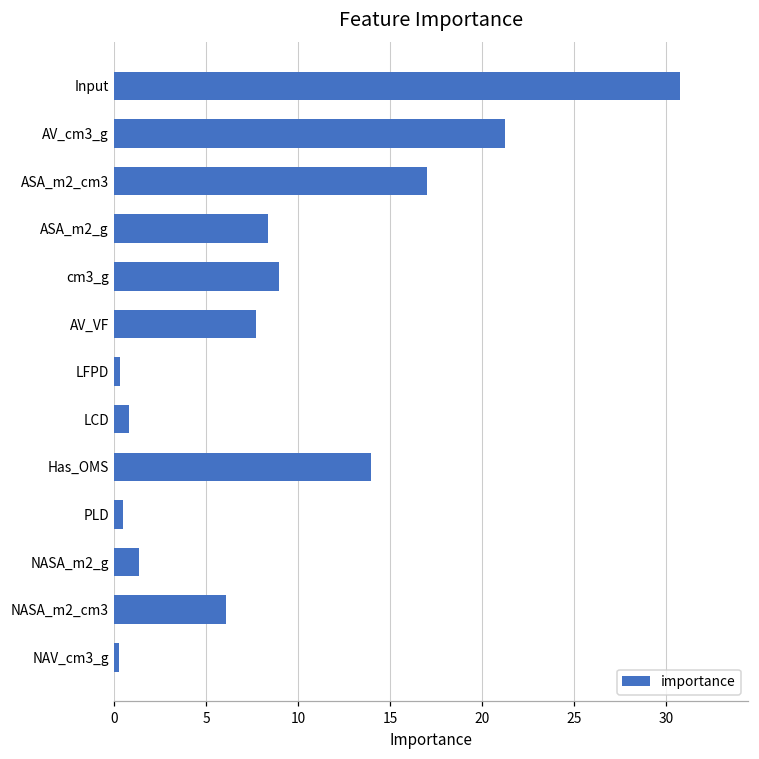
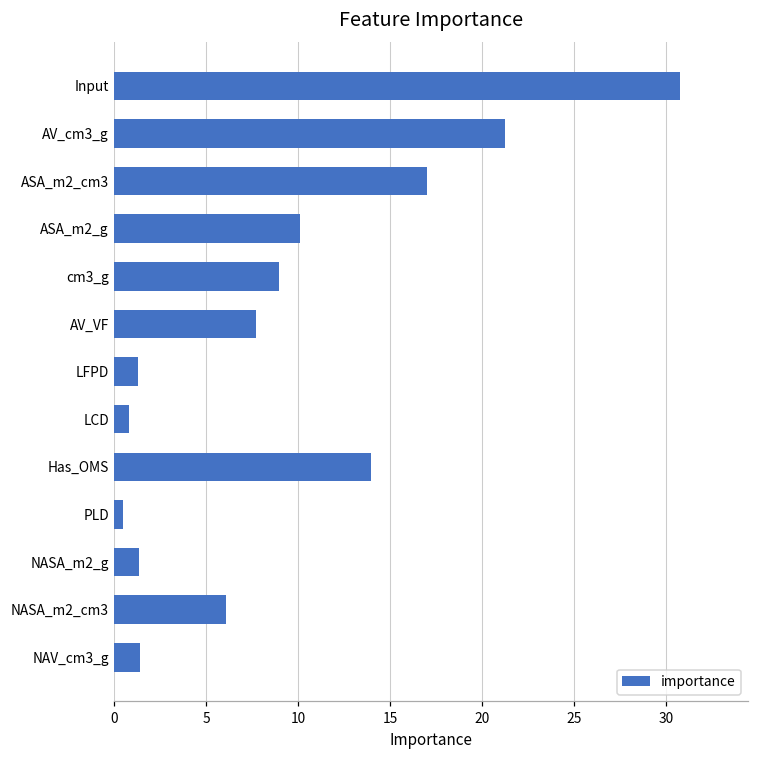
ASA_m2_g: 8.4 -> 10.1
LFPD: 0.3 -> 1.3
NAV_cm3_g: 0.3 -> 1.4
